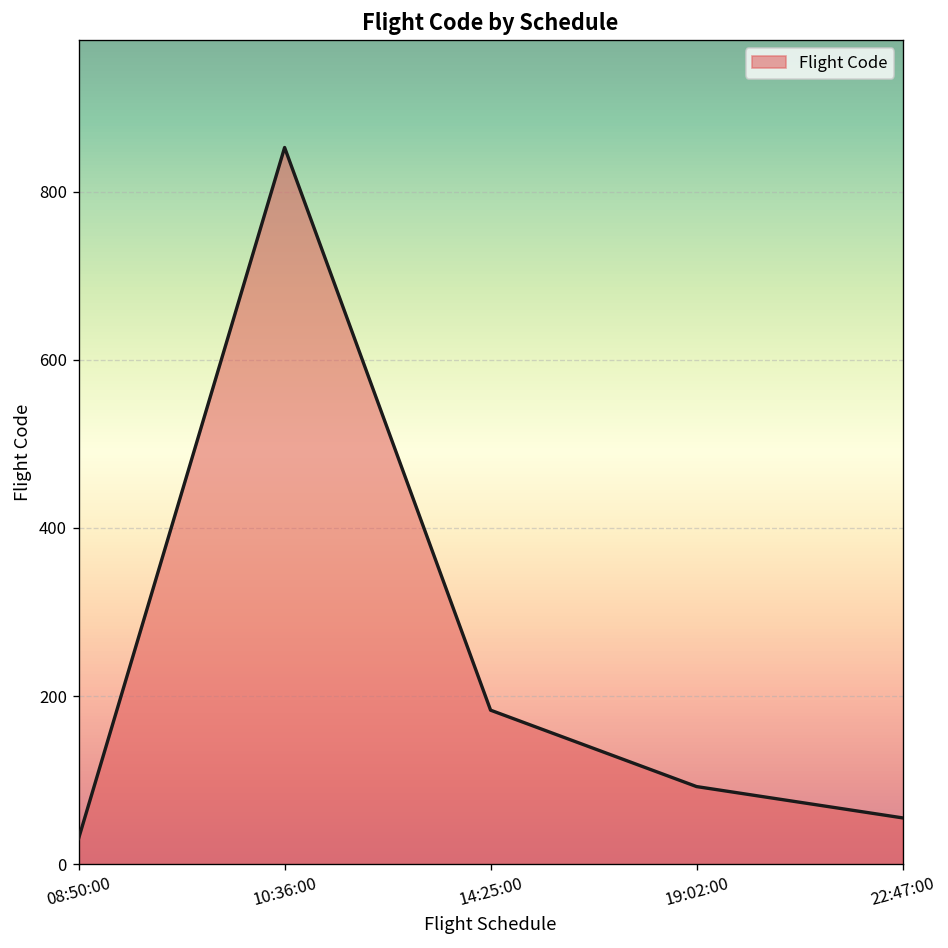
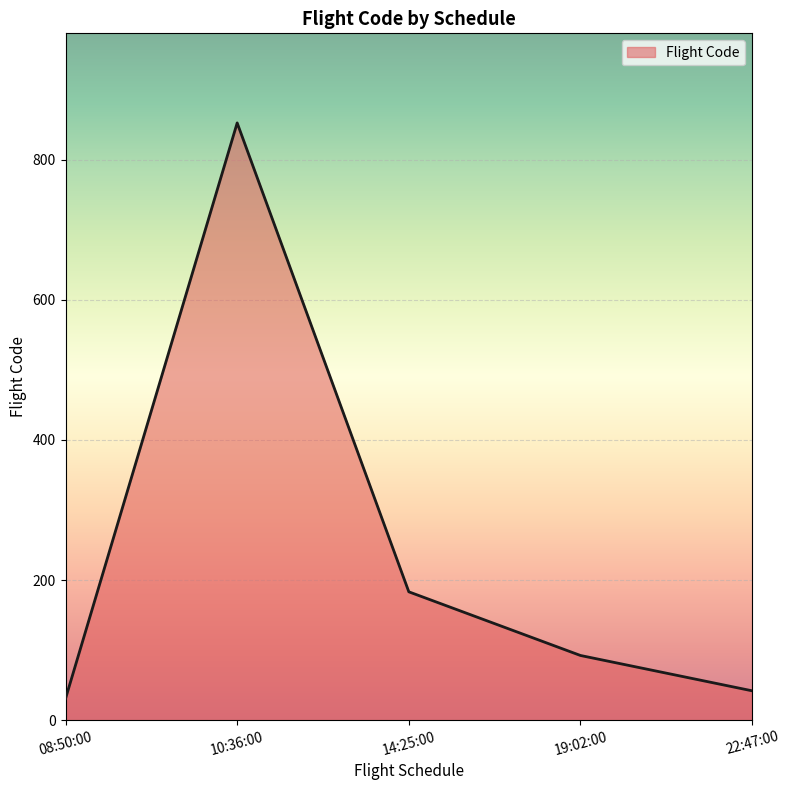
22:47:00: 60 -> 40
